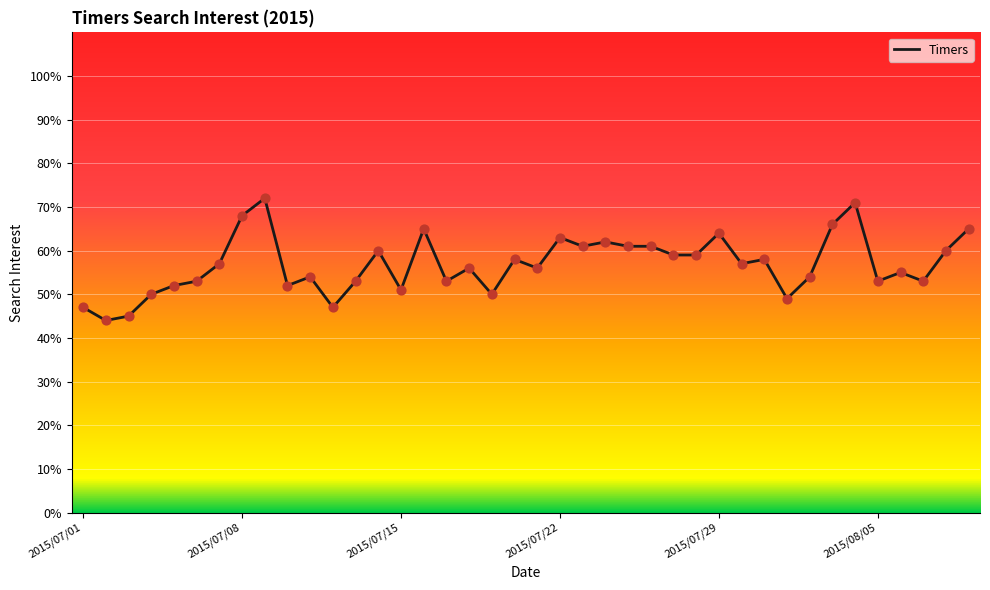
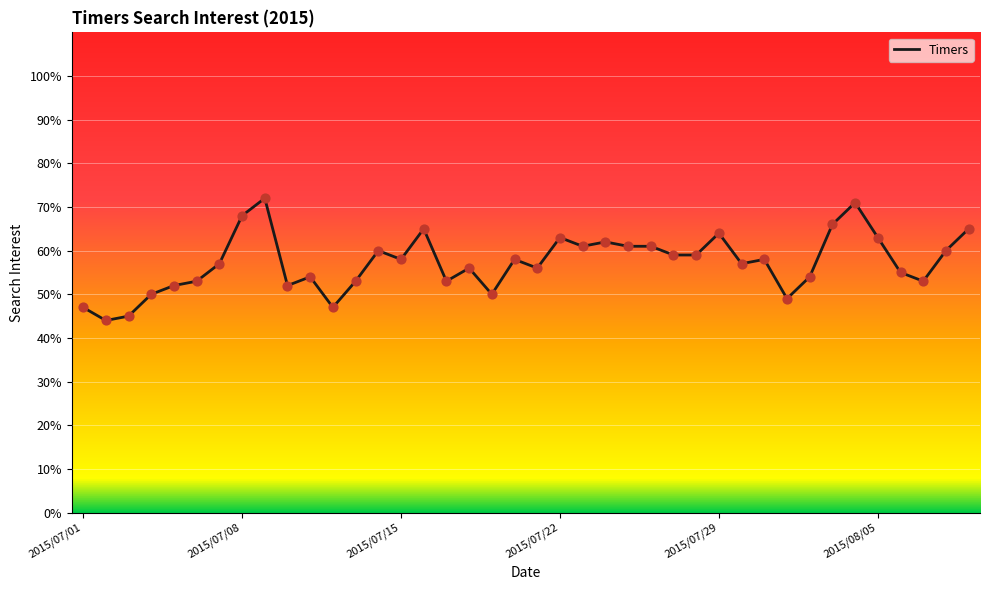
2015/07/15: 51% -> 58%
2015/08/05: 53% -> 63%
